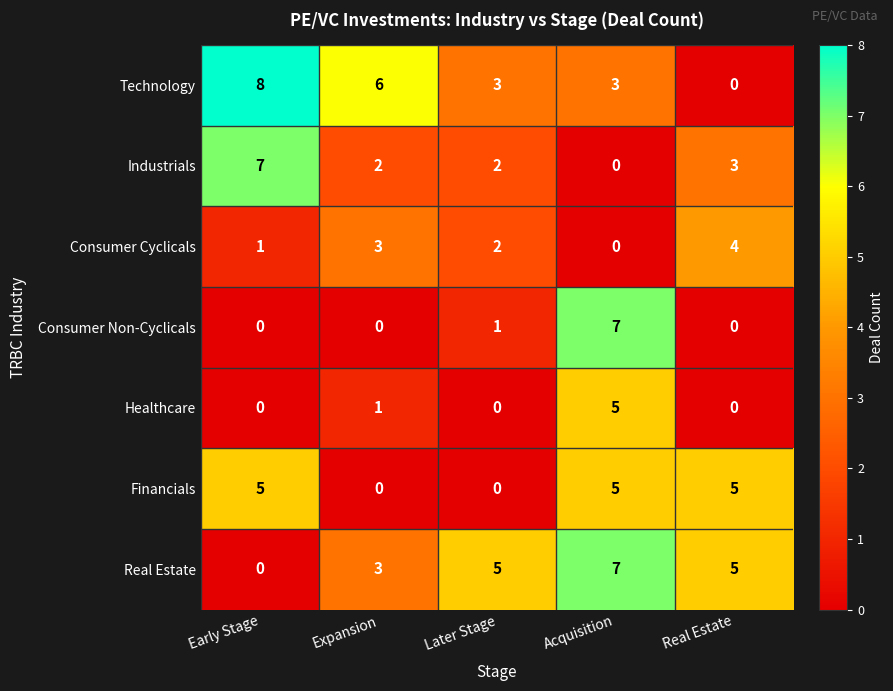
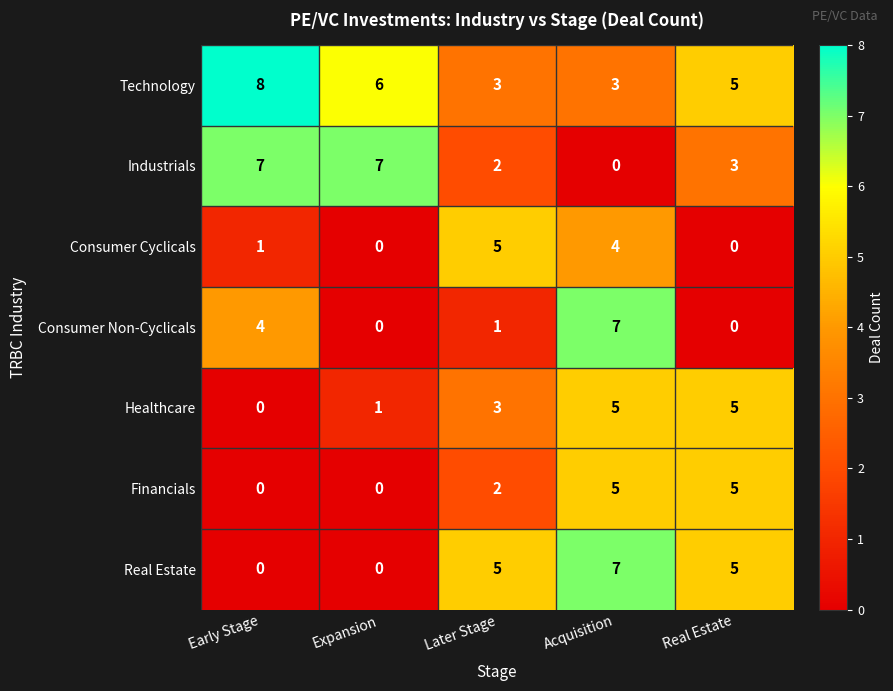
Technology, Real Estate: 0 -> 5
Industrials, Expansion: 2 -> 7
Consumer Cyclicals, Expansion: 3 -> 0
Consumer Cyclicals, Later Stage: 2 -> 5
Consumer Cyclicals, Acquisition: 0 -> 4
Consumer Cyclicals, Real Estate: 4 -> 0
Consumer Non-Cyclicals, Early Stage: 0 -> 4
Healthcare, Later Stage: 0 -> 3
Healthcare, Real Estate: 0 -> 5
Financials, Early Stage: 5 -> 0
Financials, Later Stage: 0 -> 2
Real Estate, Expansion: 3 -> 0
